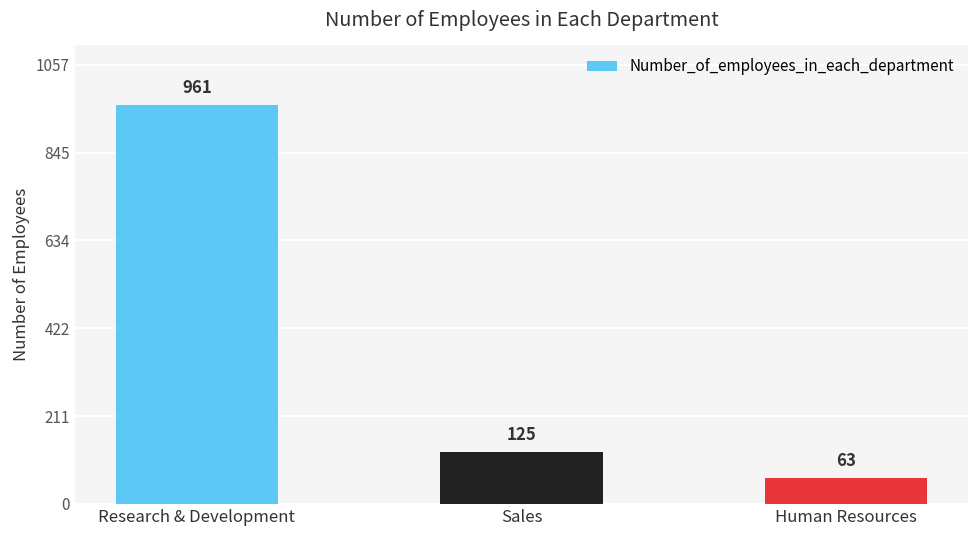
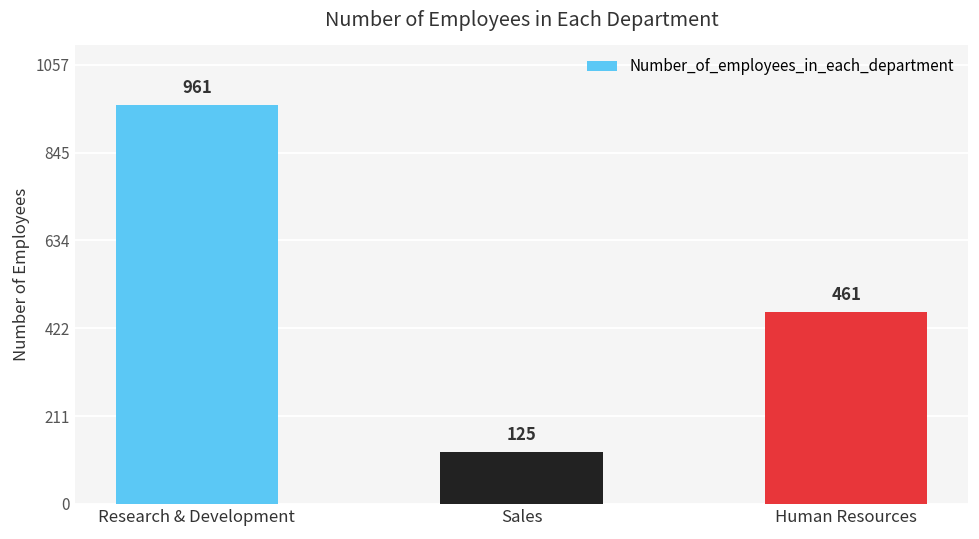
Human Resources: 63 -> 461
